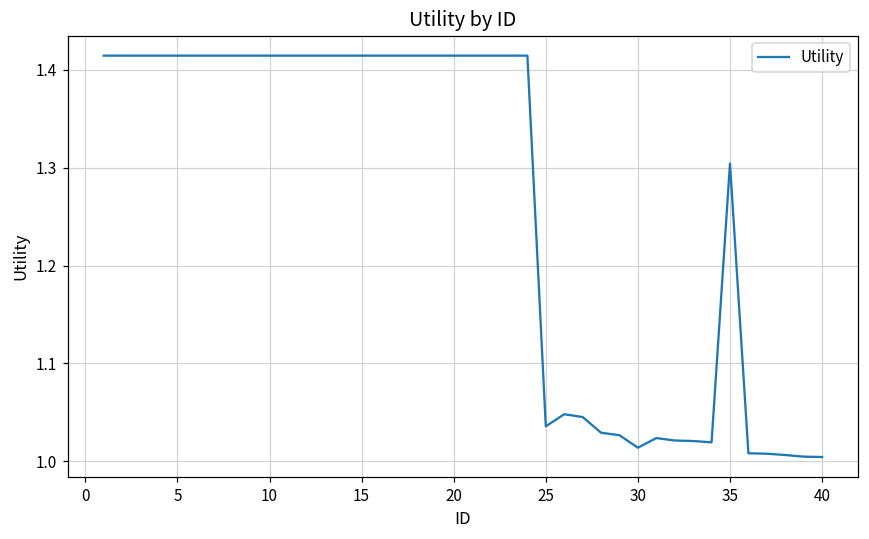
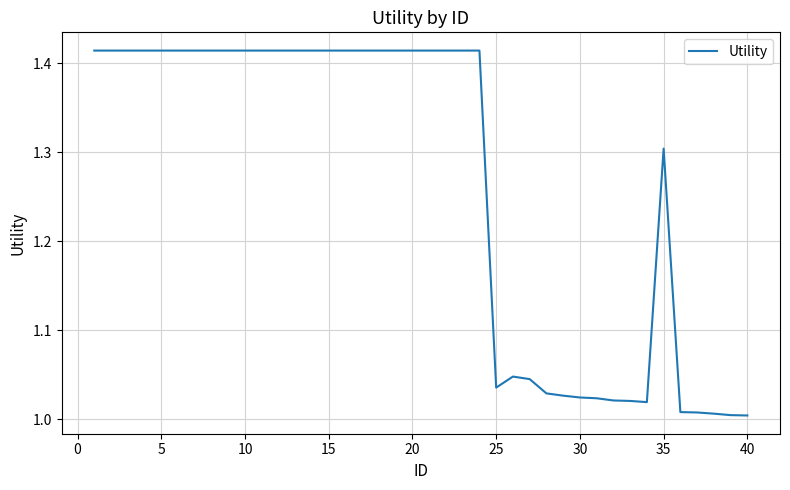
30: 1.01 -> 1.02
